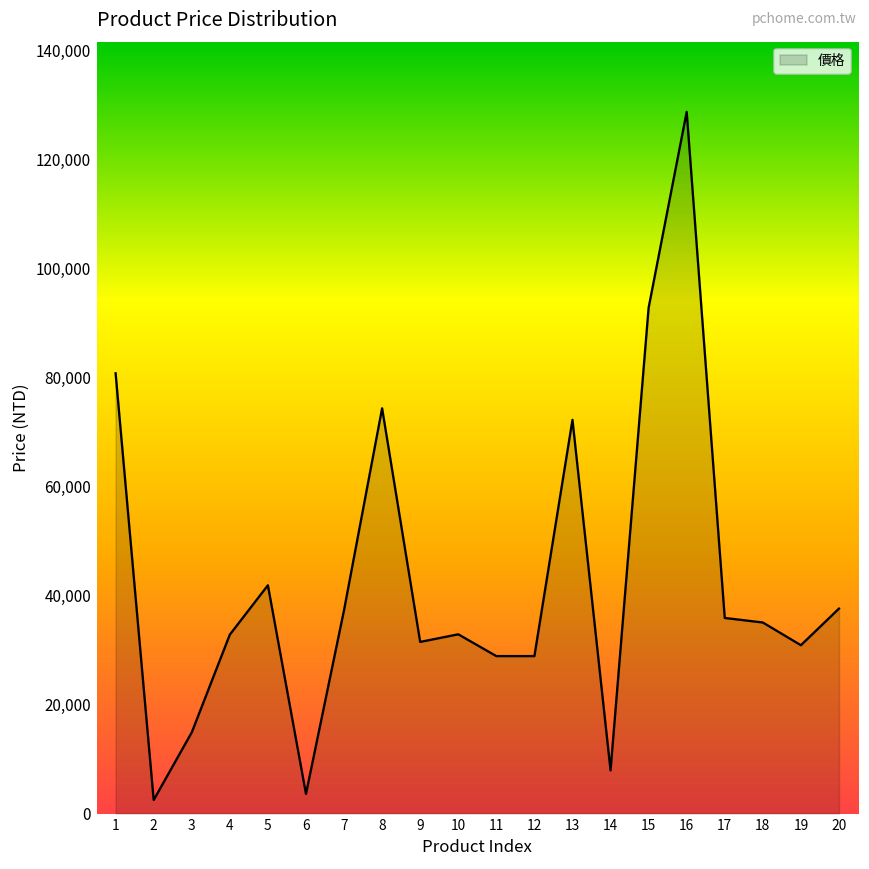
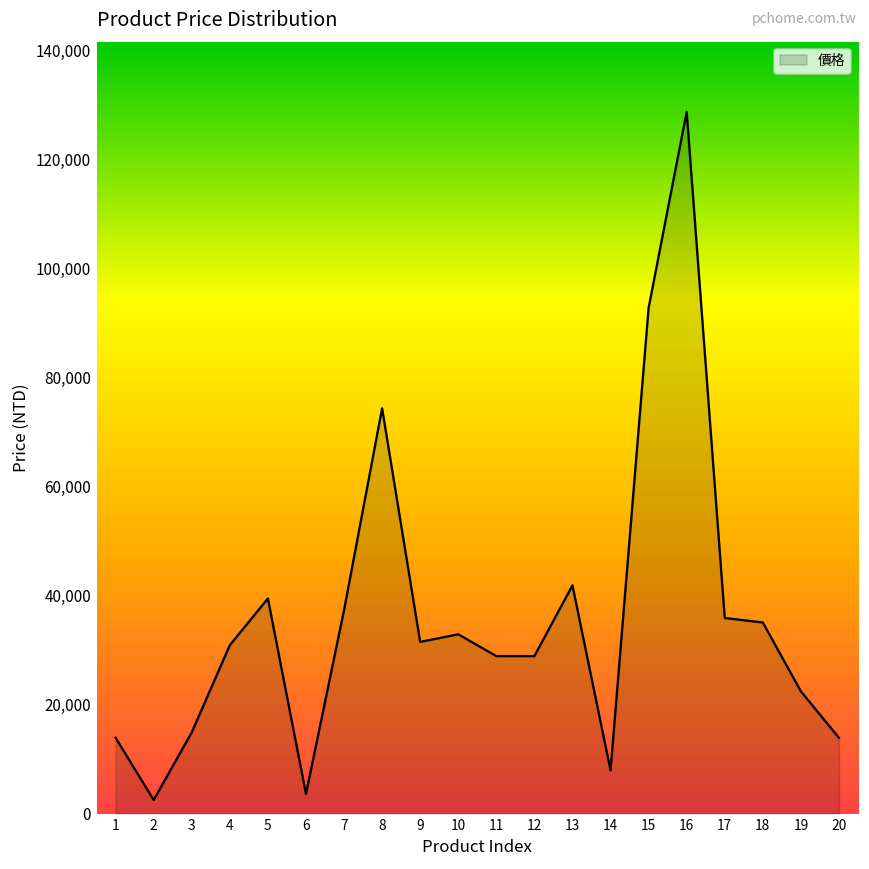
1: 81,000 -> 14,000
4: 33,000 -> 31,000
5: 42,000 -> 39,000
13: 72,000 -> 42,000
19: 31,000 -> 22,000
20: 38,000 -> 14,000
